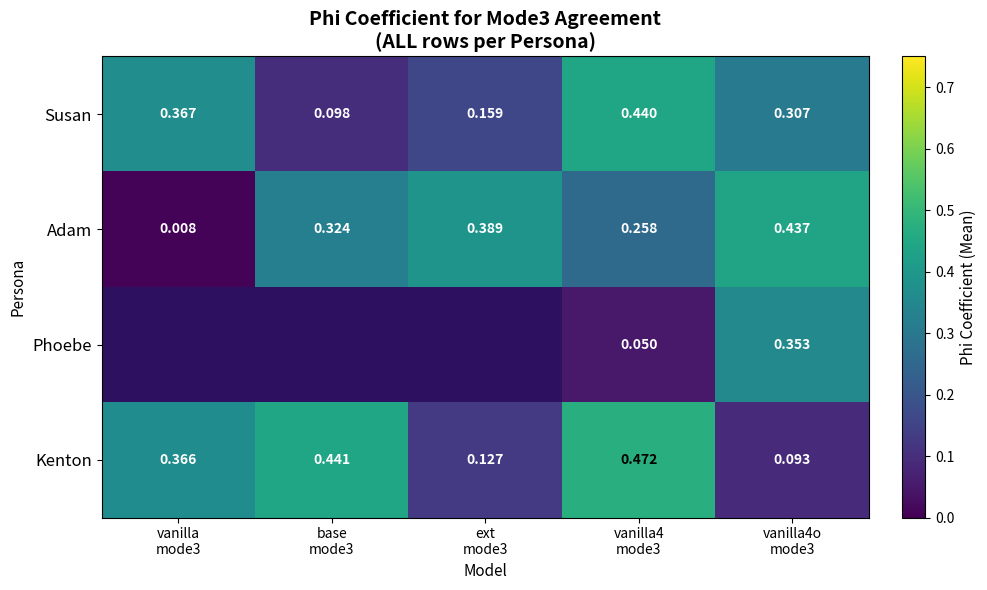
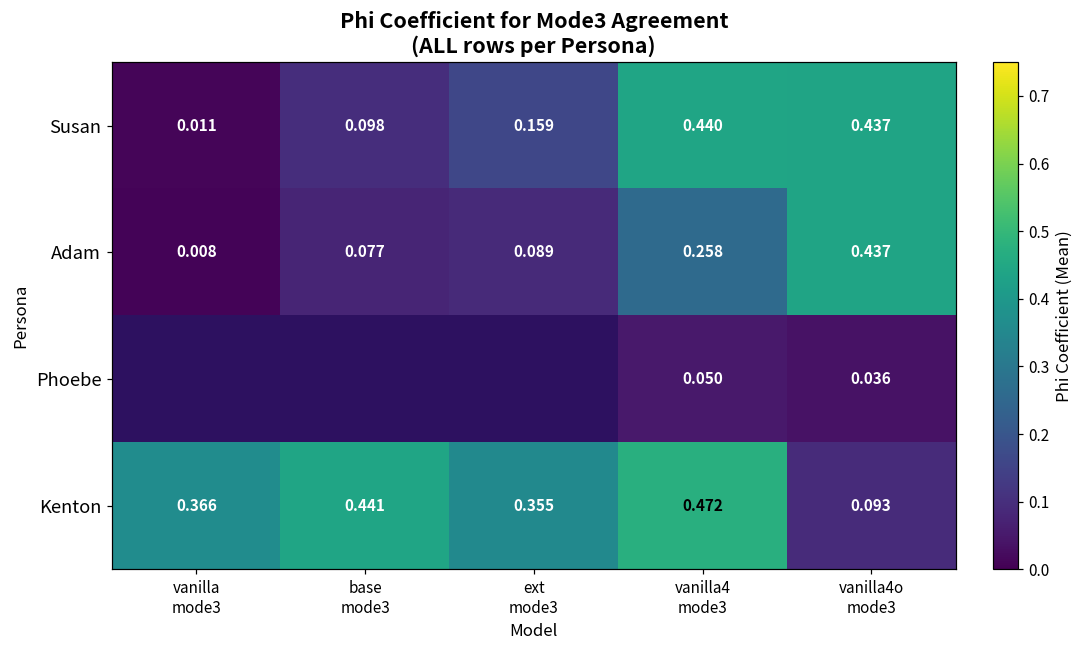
Susan, vanilla mode3: 0.367 -> 0.011
Susan, vanilla4o mode3: 0.307 -> 0.437
Adam, base mode3: 0.324 -> 0.077
Adam, ext mode3: 0.389 -> 0.089
Phoebe, vanilla4o mode3: 0.353 -> 0.036
Kenton, ext mode3: 0.127 -> 0.355
